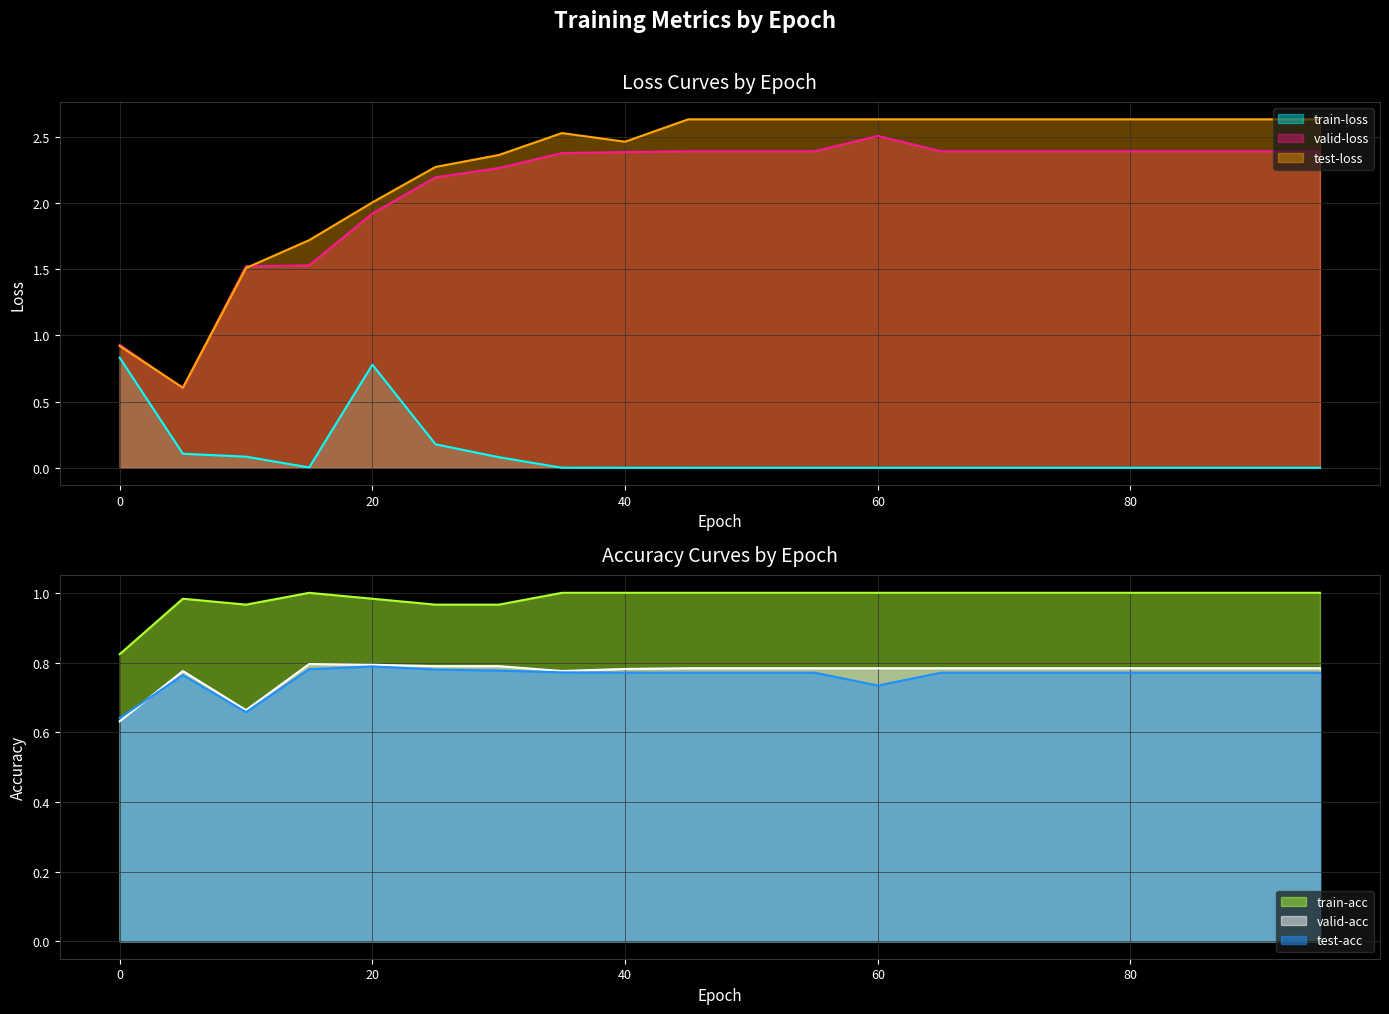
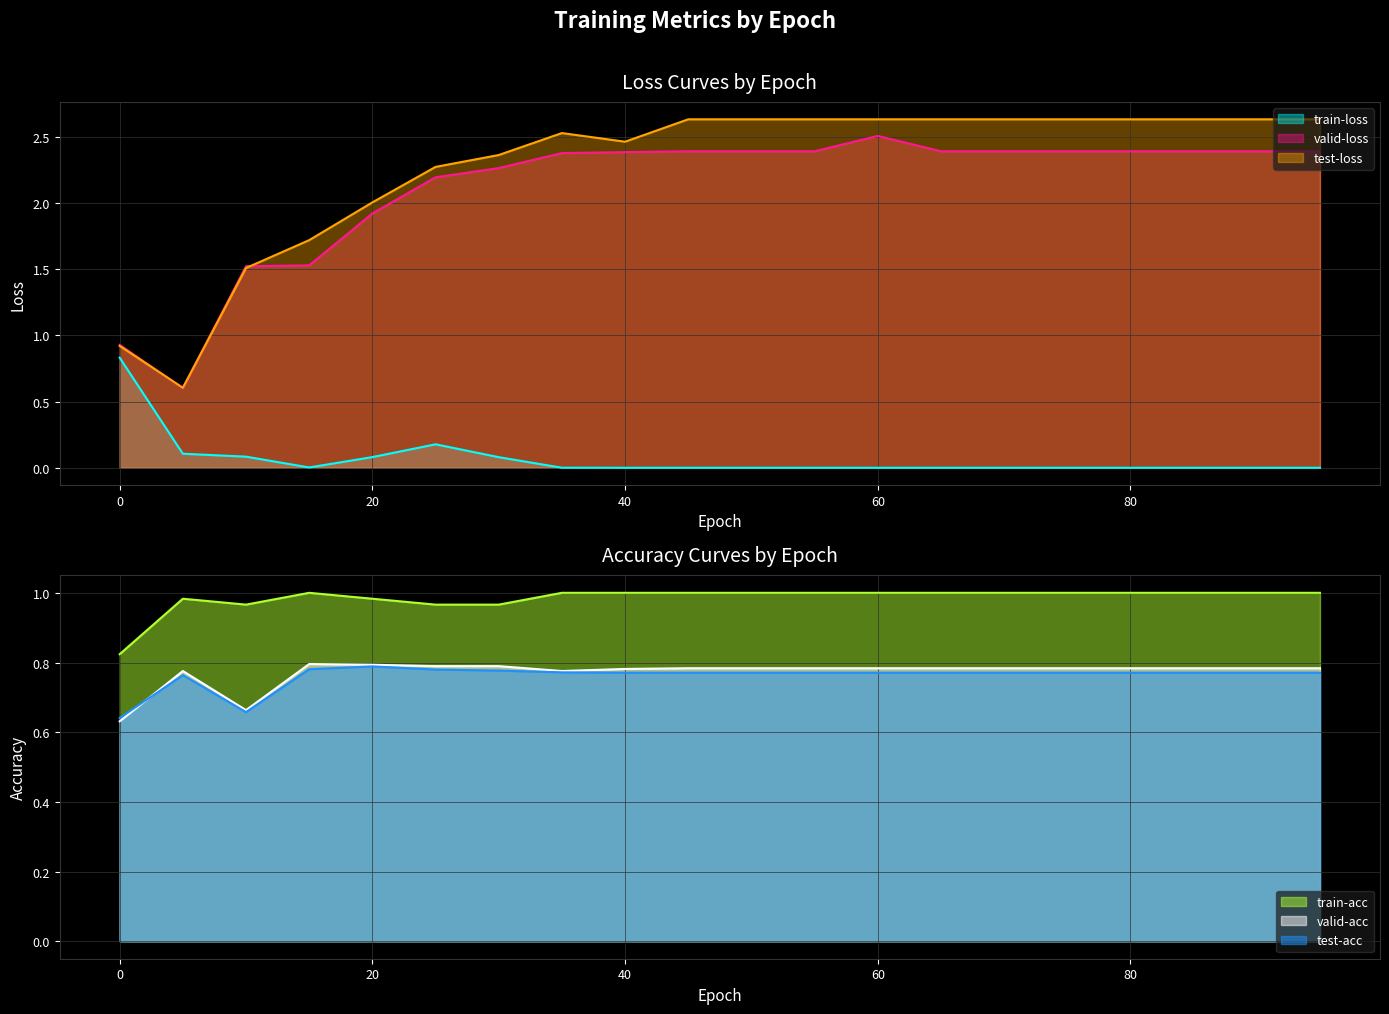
Loss Curves by Epoch, train-loss, 20: 0.78 -> 0.08
Accuracy Curves by Epoch, test-acc, 60: 0.73 -> 0.77
